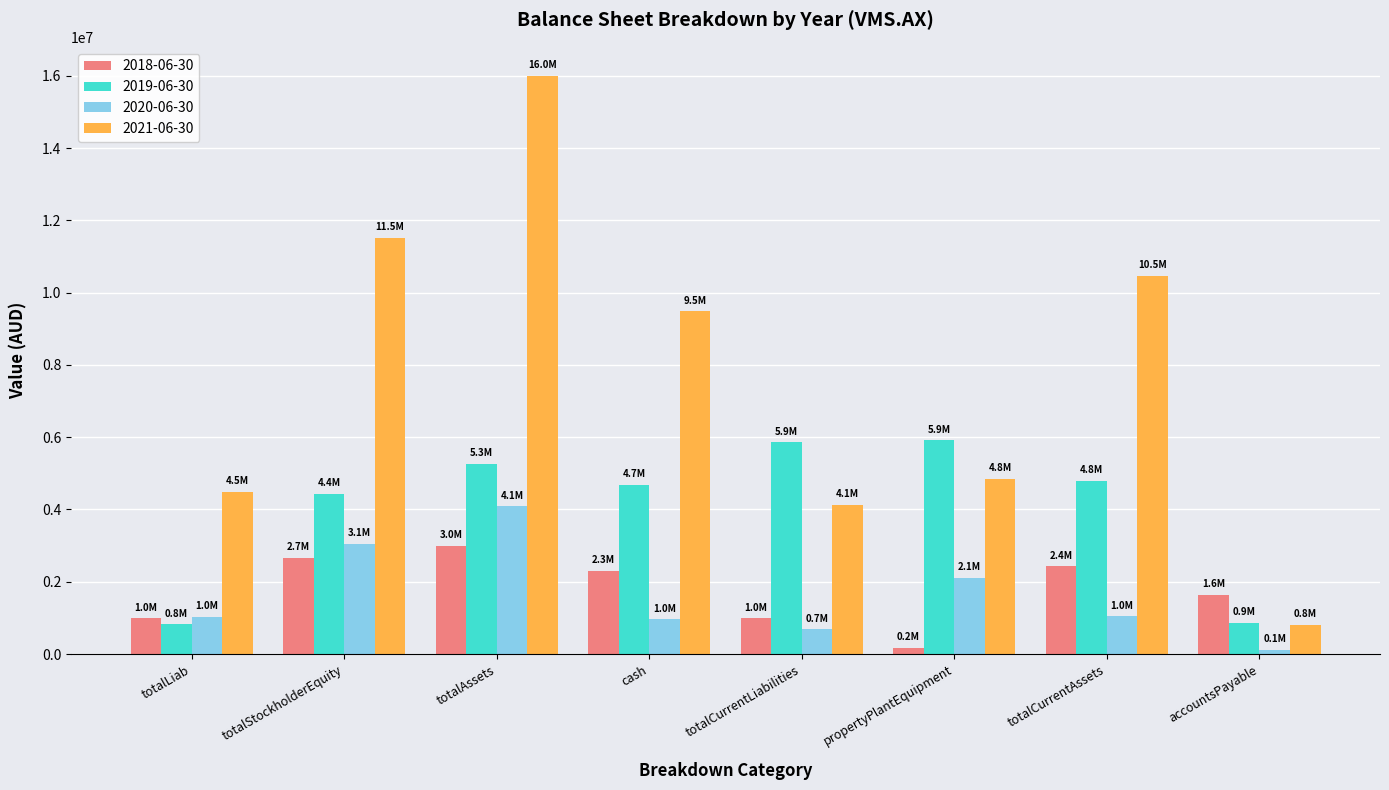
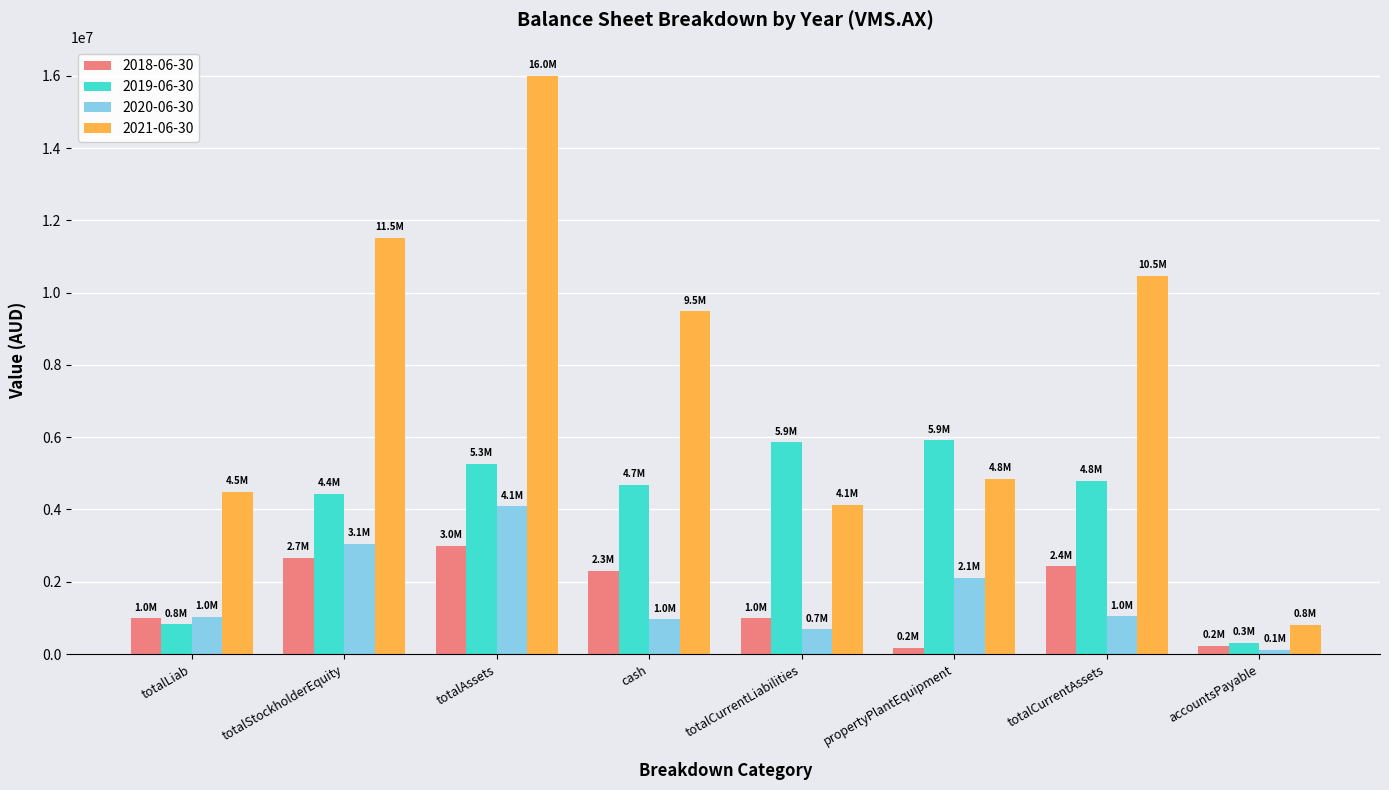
2018-06-30, accountsPayable: 1.6M -> 0.2M
2019-06-30, accountsPayable: 0.9M -> 0.3M
